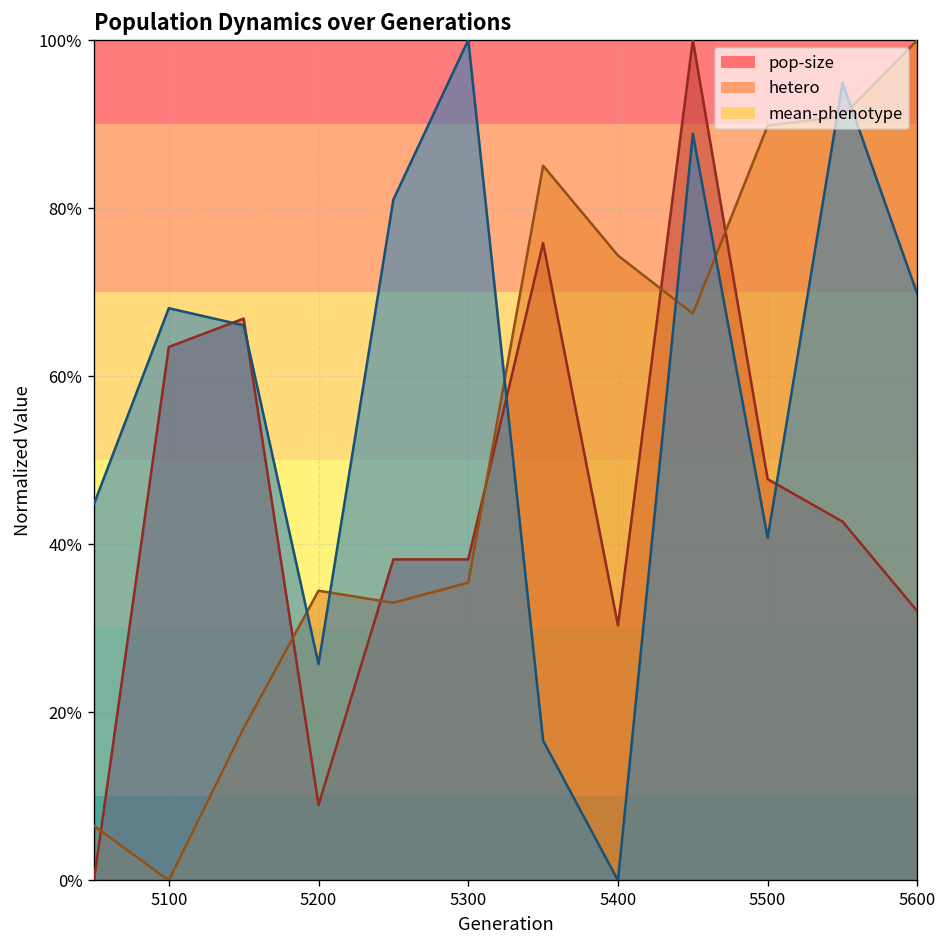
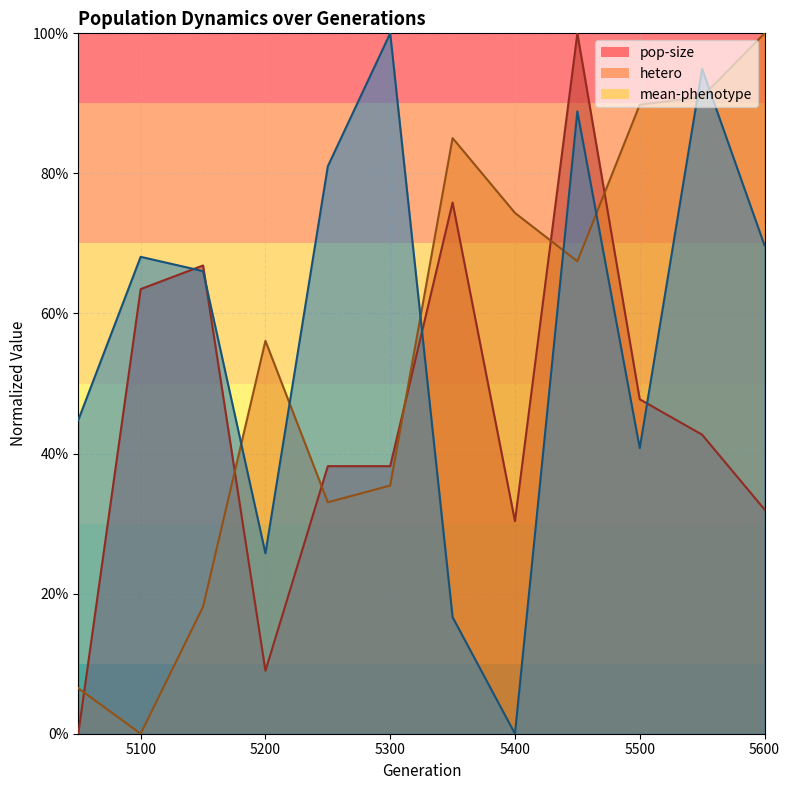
hetero, 5200: 34% -> 56%
